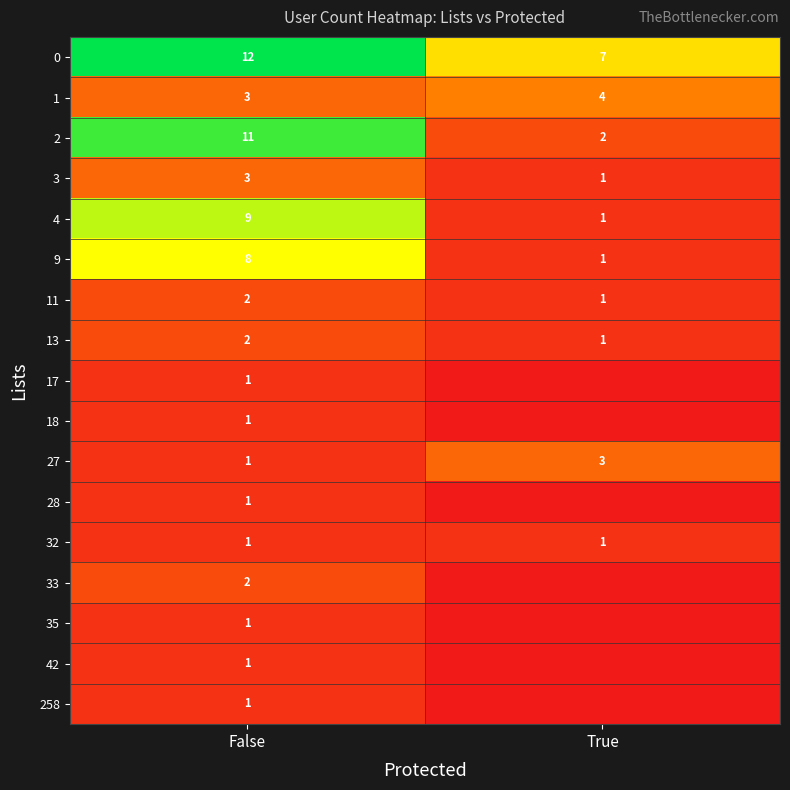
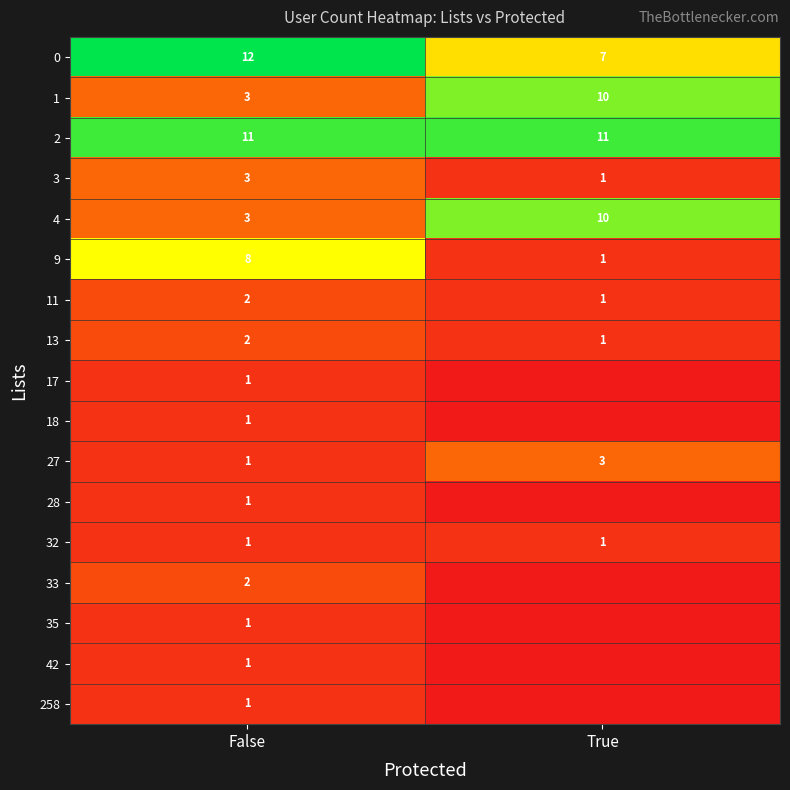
1, True: 4 -> 10
2, True: 2 -> 11
4, False: 9 -> 3
4, True: 1 -> 10
